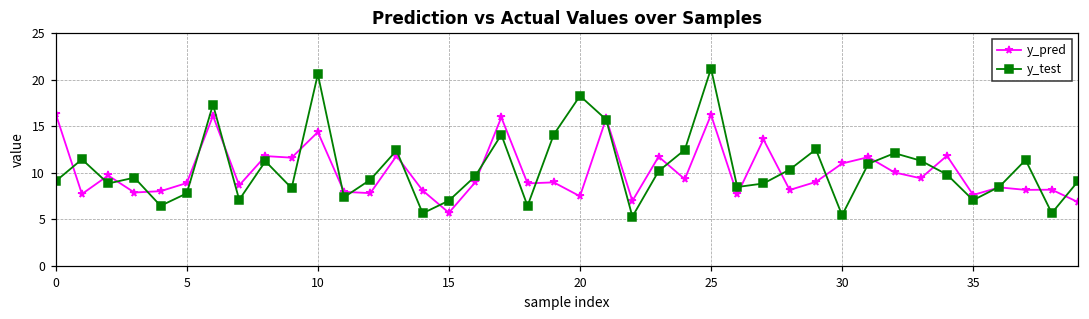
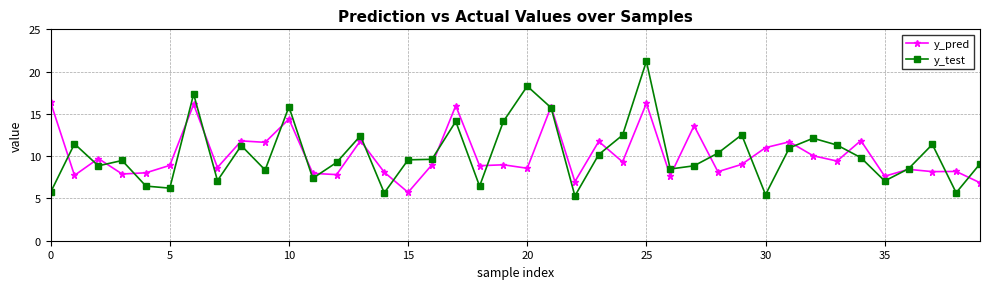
y_test, 0: 9 -> 6
y_test, 5: 8 -> 6
y_test, 10: 21 -> 16
y_test, 15: 7 -> 10
y_pred, 20: 7 -> 9
